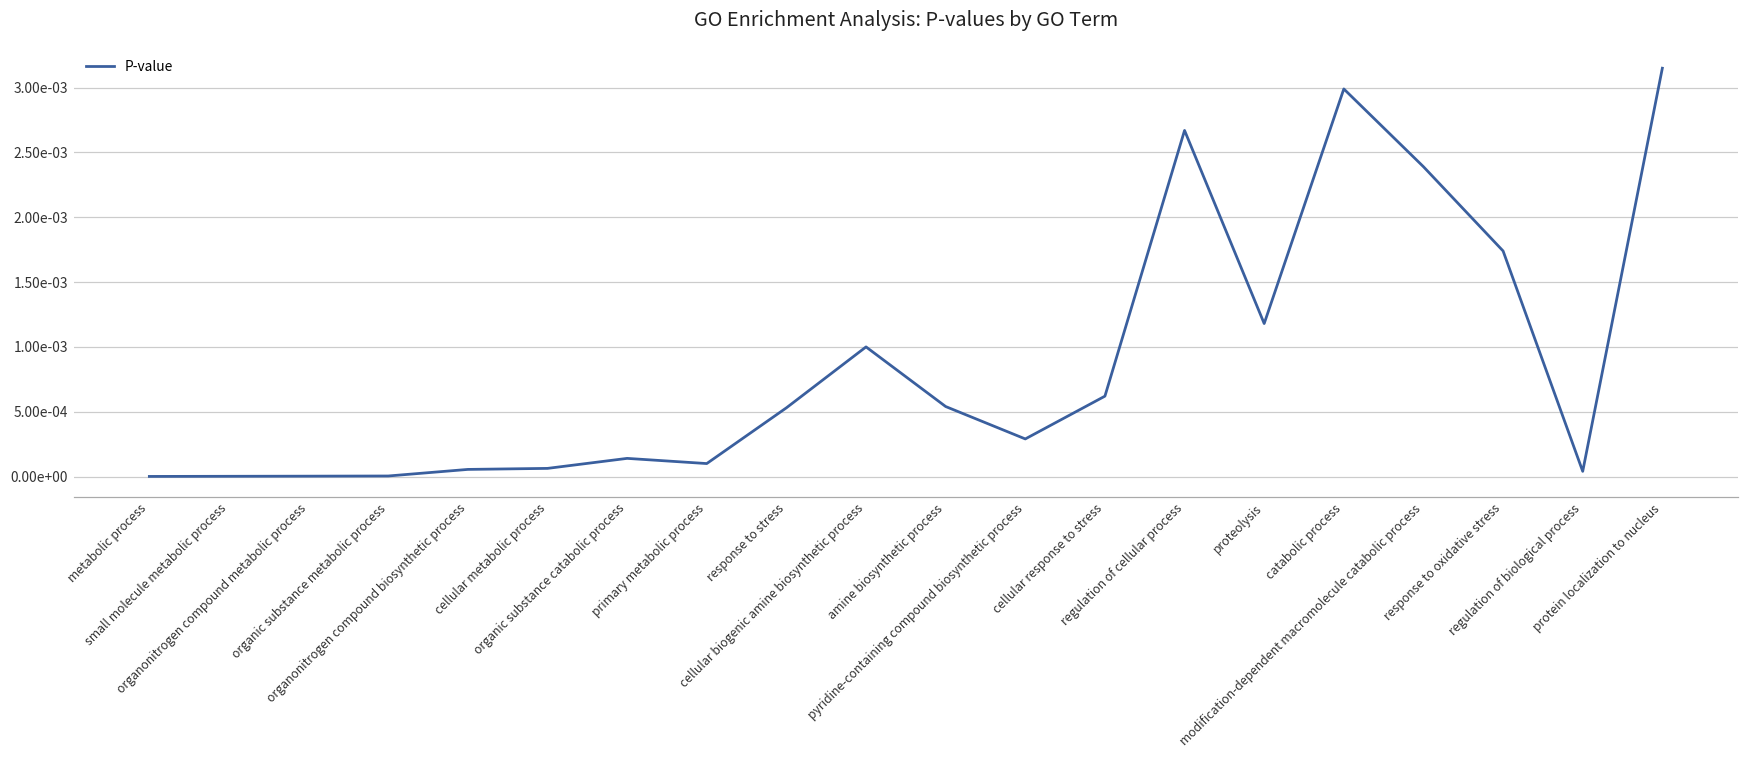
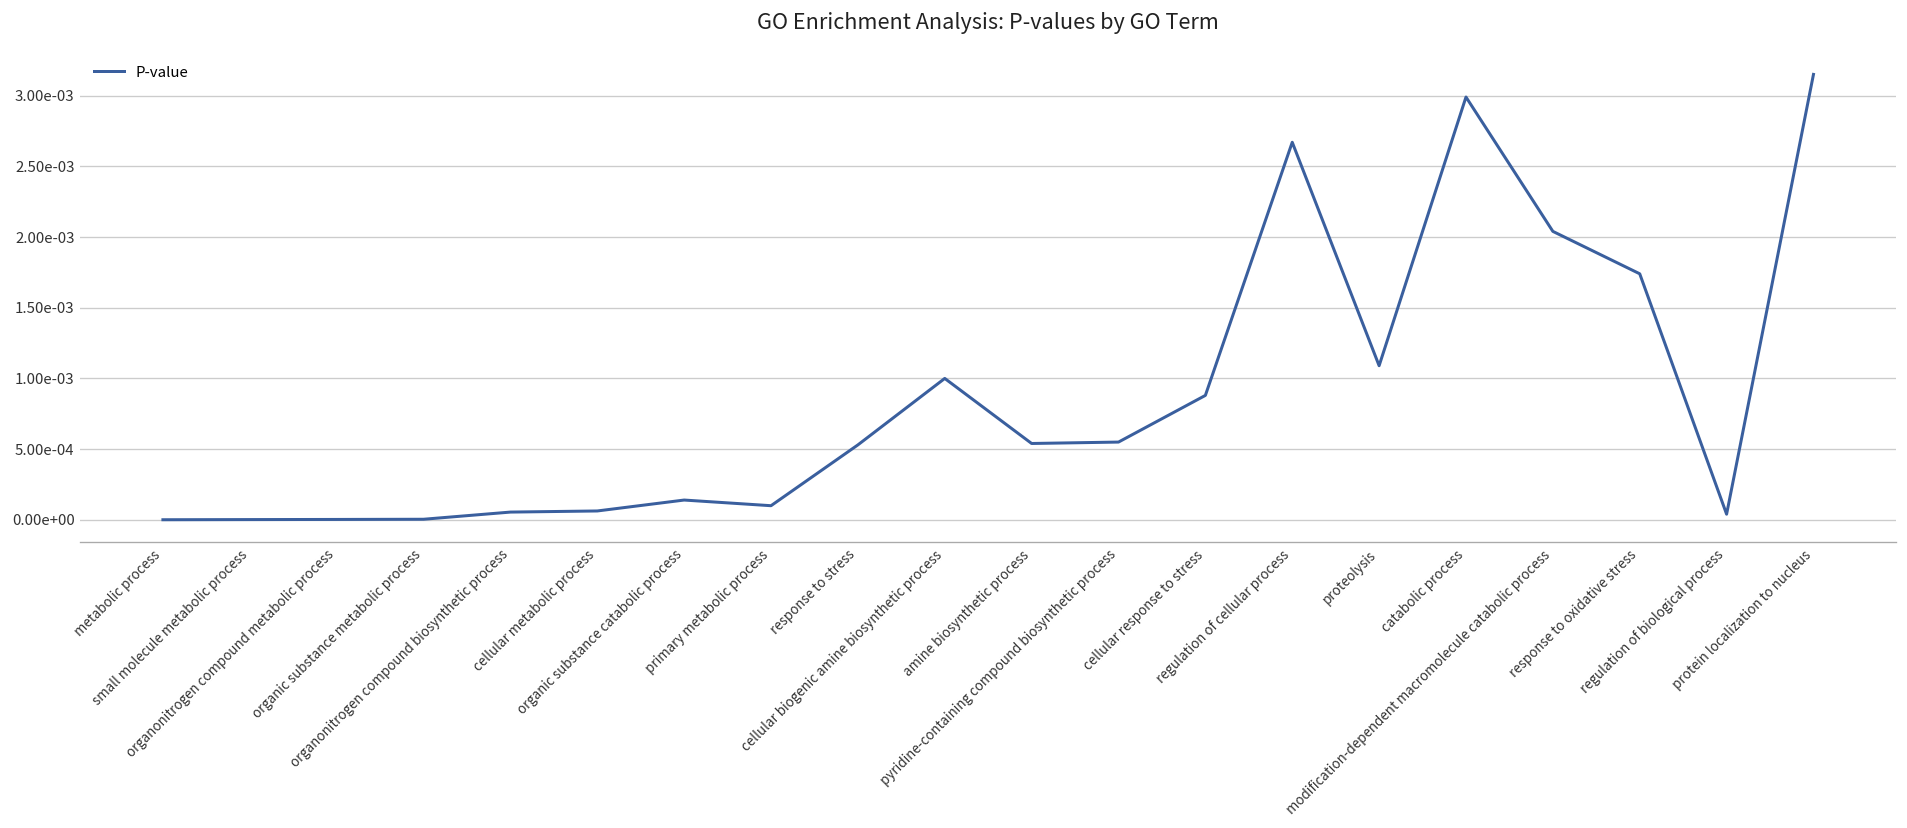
pyridine-containing compound biosynthetic process: 0.00029 -> 0.00055
cellular response to stress: 0.00062 -> 0.00088
proteolysis: 0.00118 -> 0.00109
modification-dependent macromolecule catabolic process: 0.00239 -> 0.00204
